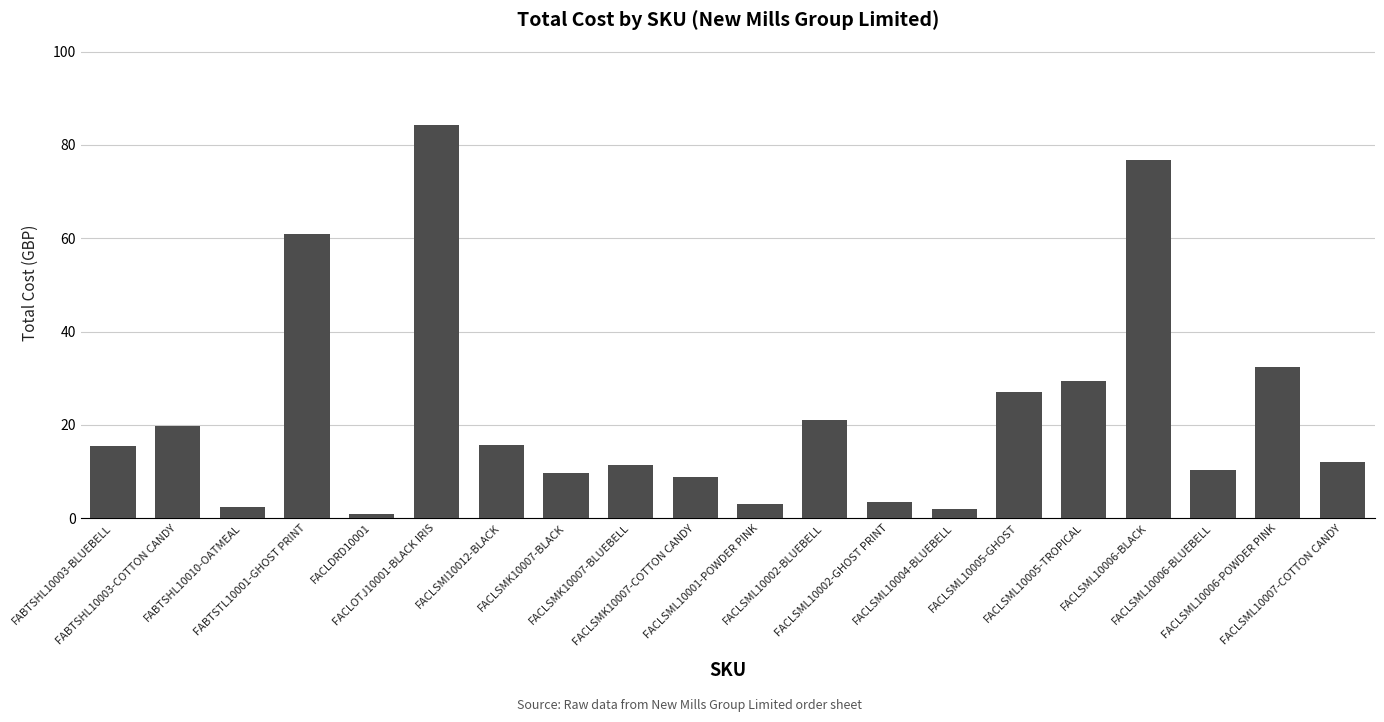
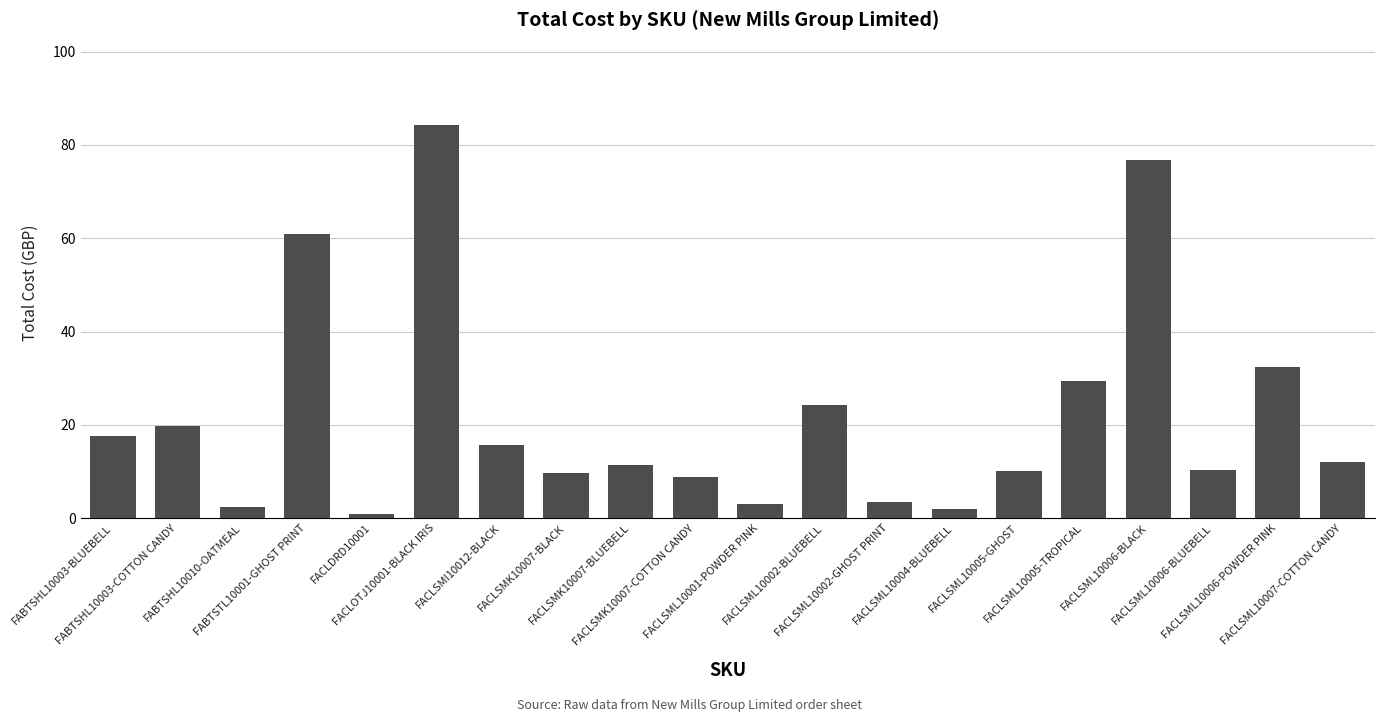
FABTSHL10003-BLUEBELL: 15 -> 18
FACLSML10002-BLUEBELL: 21 -> 24
FACLSML10005-GHOST: 27 -> 10
